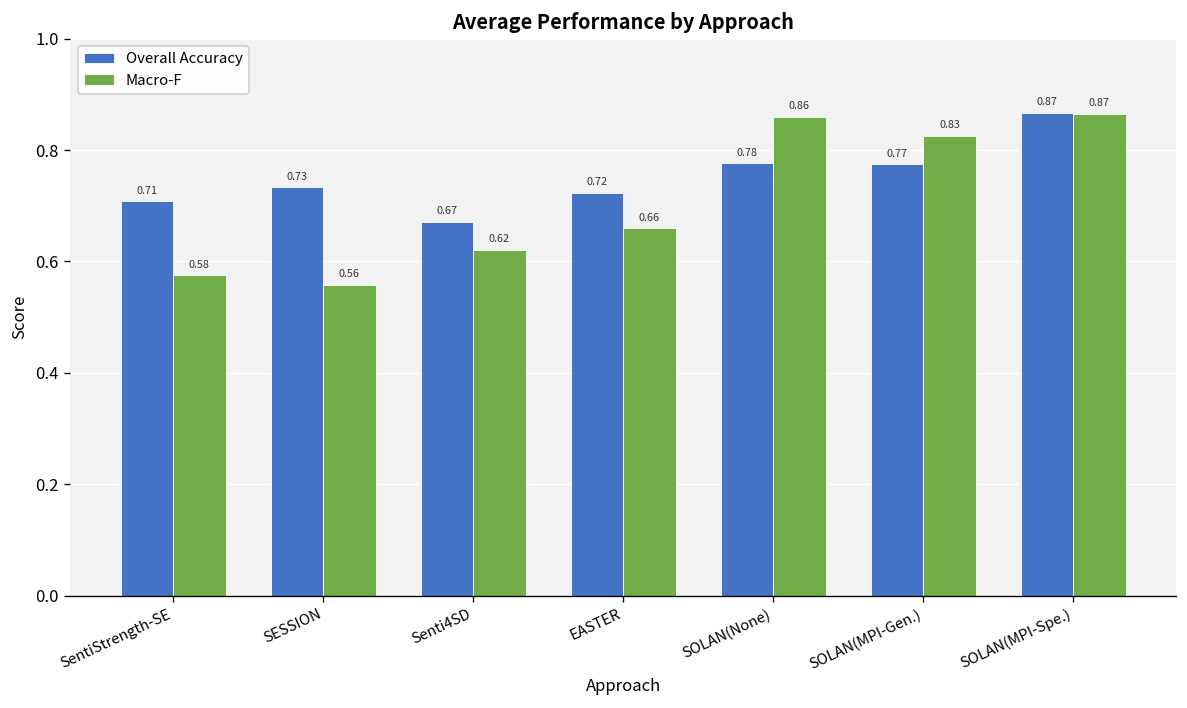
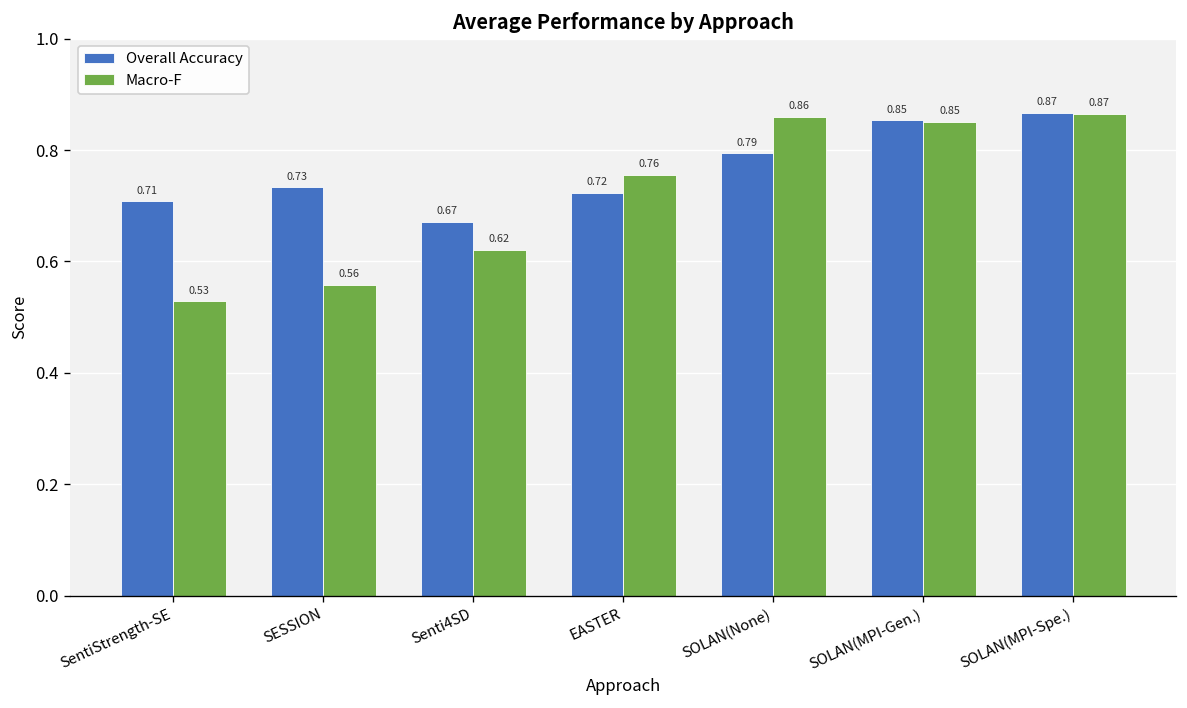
Macro-F, SentiStrength-SE: 0.58 -> 0.53
Macro-F, EASTER: 0.66 -> 0.76
Overall Accuracy, SOLAN(None): 0.78 -> 0.79
Overall Accuracy, SOLAN(MPI-Gen.): 0.77 -> 0.85
Macro-F, SOLAN(MPI-Gen.): 0.83 -> 0.85
